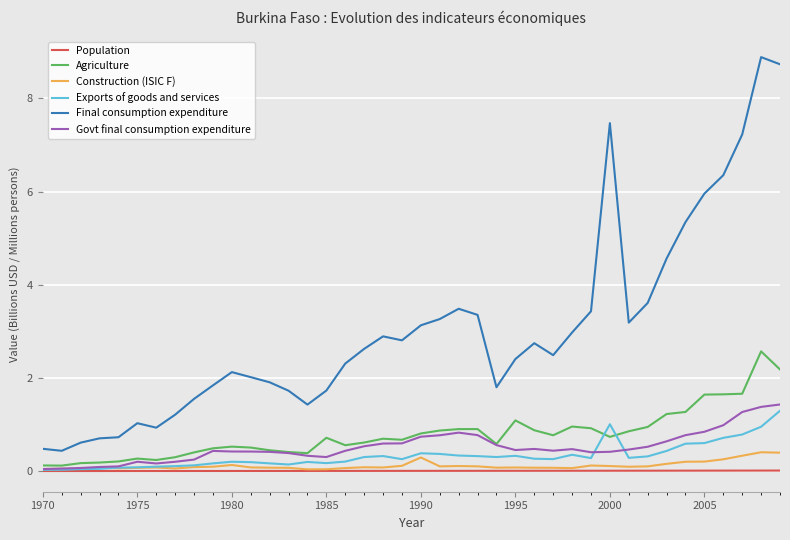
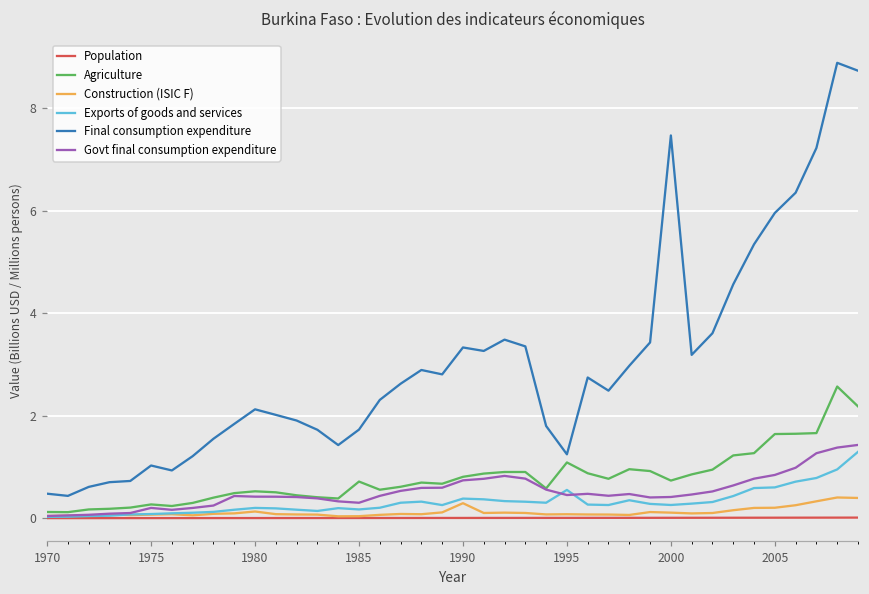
Final consumption expenditure, 1990: 3.1 -> 3.3
Exports of goods and services, 1995: 0.3 -> 0.6
Final consumption expenditure, 1995: 2.4 -> 1.2
Exports of goods and services, 2000: 1.0 -> 0.3
